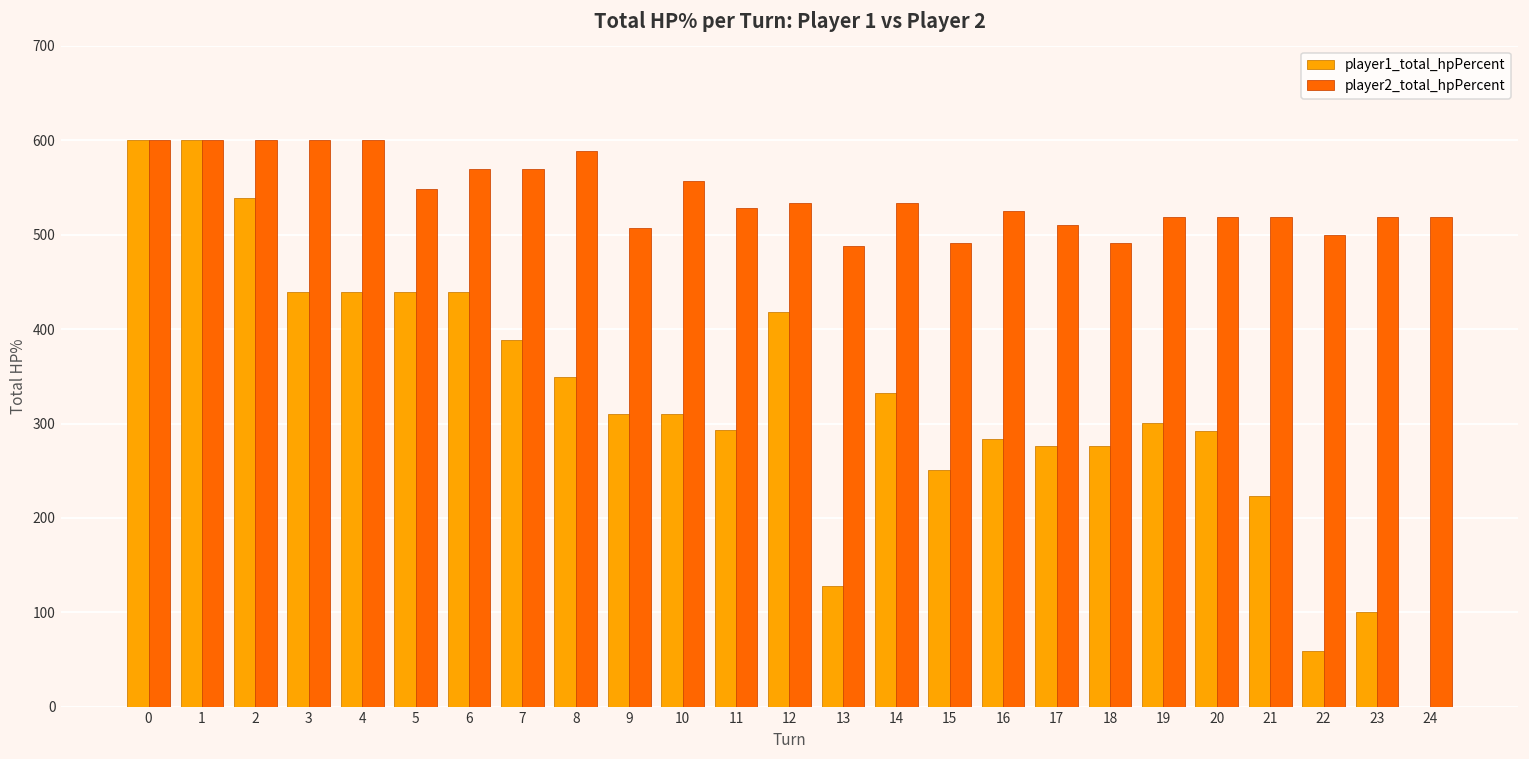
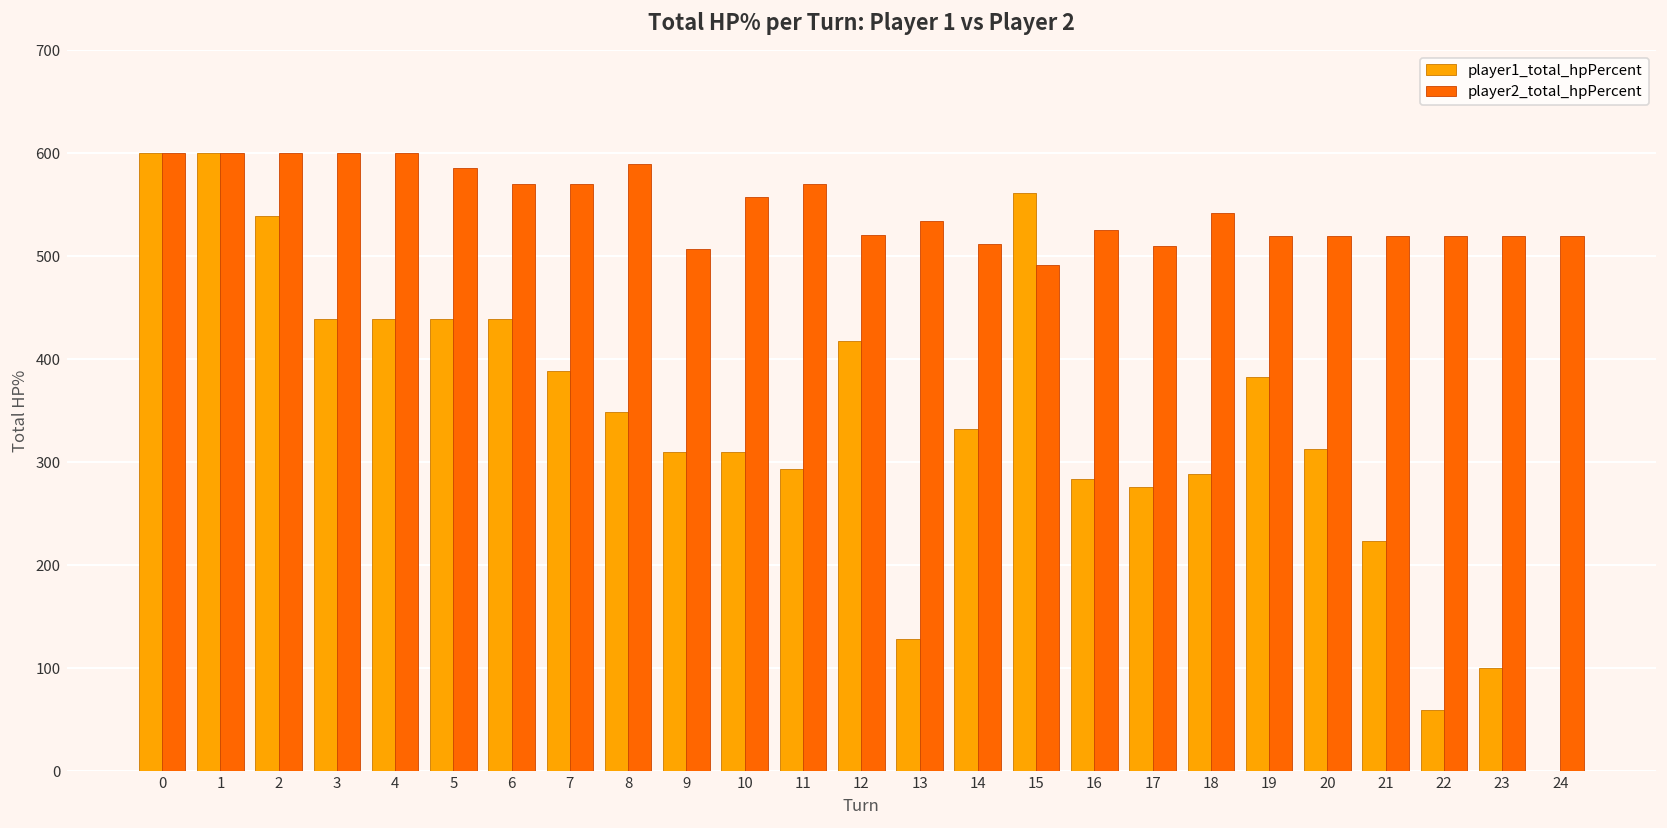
player2_total_hpPercent, 5: 550 -> 590
player2_total_hpPercent, 11: 530 -> 570
player2_total_hpPercent, 12: 530 -> 520
player2_total_hpPercent, 13: 490 -> 530
player2_total_hpPercent, 14: 530 -> 510
player1_total_hpPercent, 15: 250 -> 560
player1_total_hpPercent, 18: 280 -> 290
player2_total_hpPercent, 18: 490 -> 540
player1_total_hpPercent, 19: 300 -> 380
player1_total_hpPercent, 20: 290 -> 310
player2_total_hpPercent, 22: 500 -> 520
